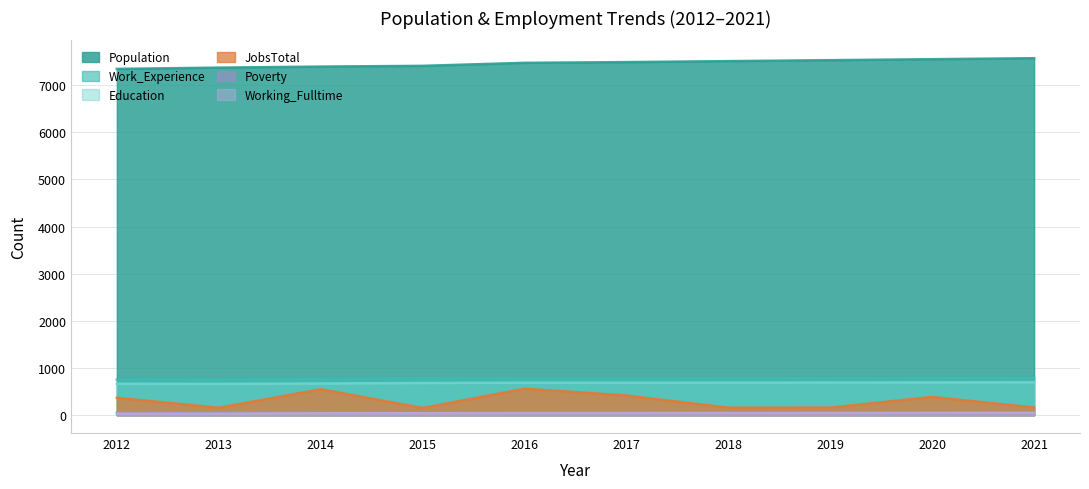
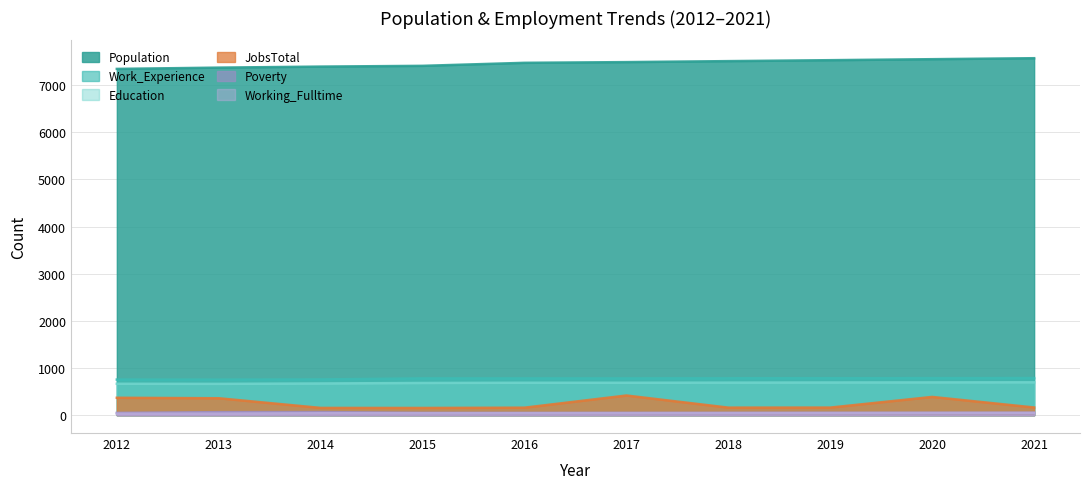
JobsTotal, 2013: 200 -> 400
JobsTotal, 2014: 600 -> 200
JobsTotal, 2016: 600 -> 200
